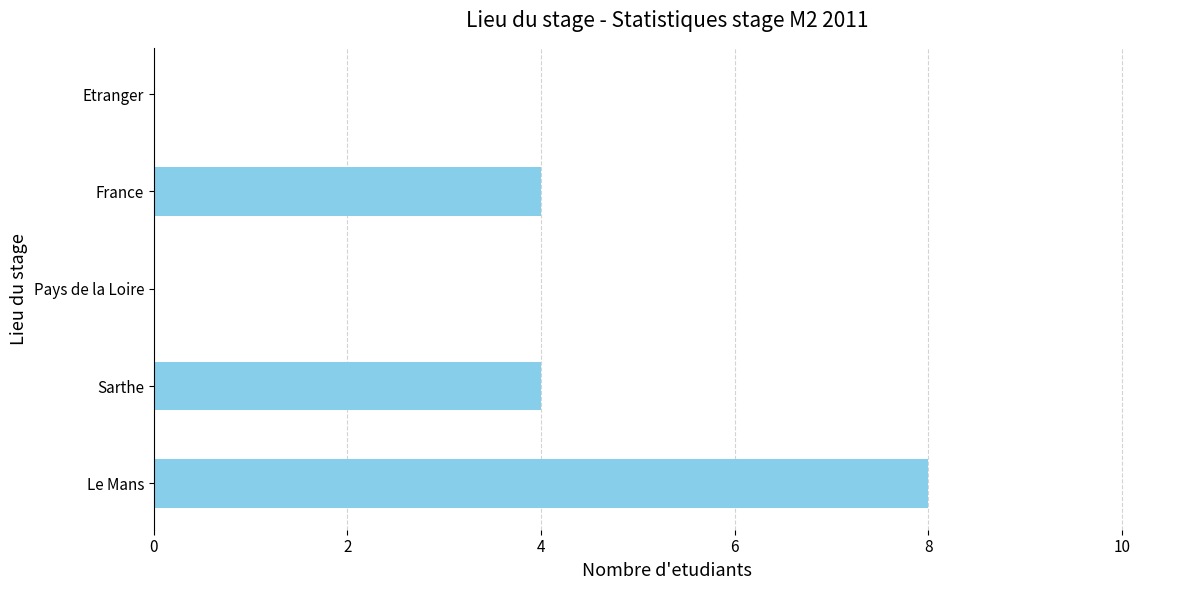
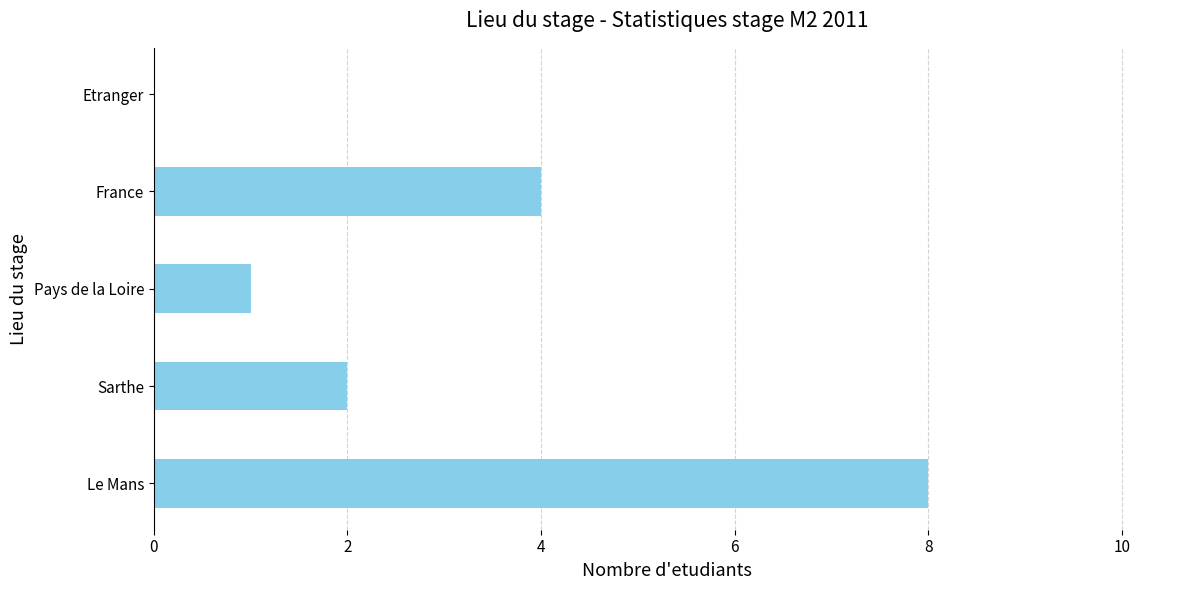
Pays de la Loire: 0 -> 1
Sarthe: 4 -> 2
